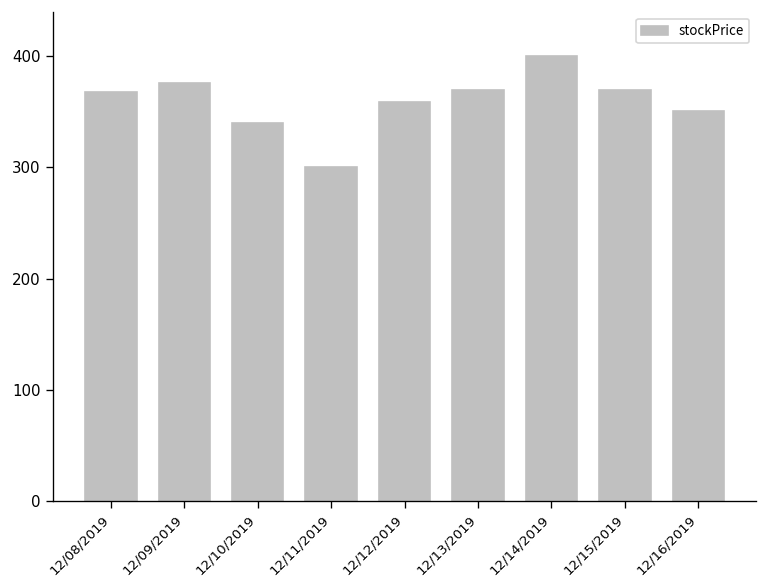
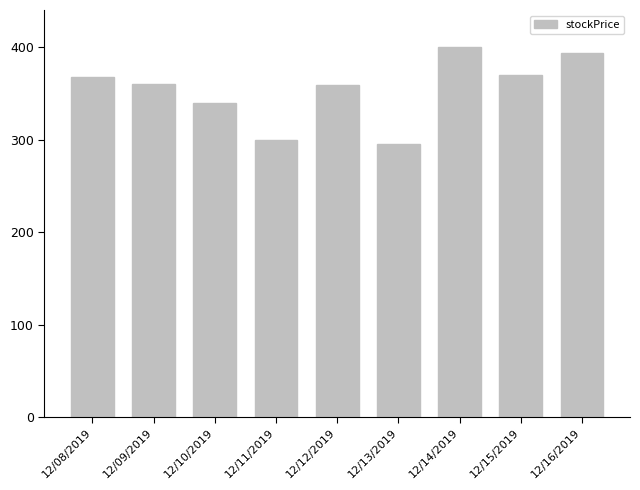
12/09/2019: 380 -> 360
12/13/2019: 370 -> 300
12/16/2019: 350 -> 390
